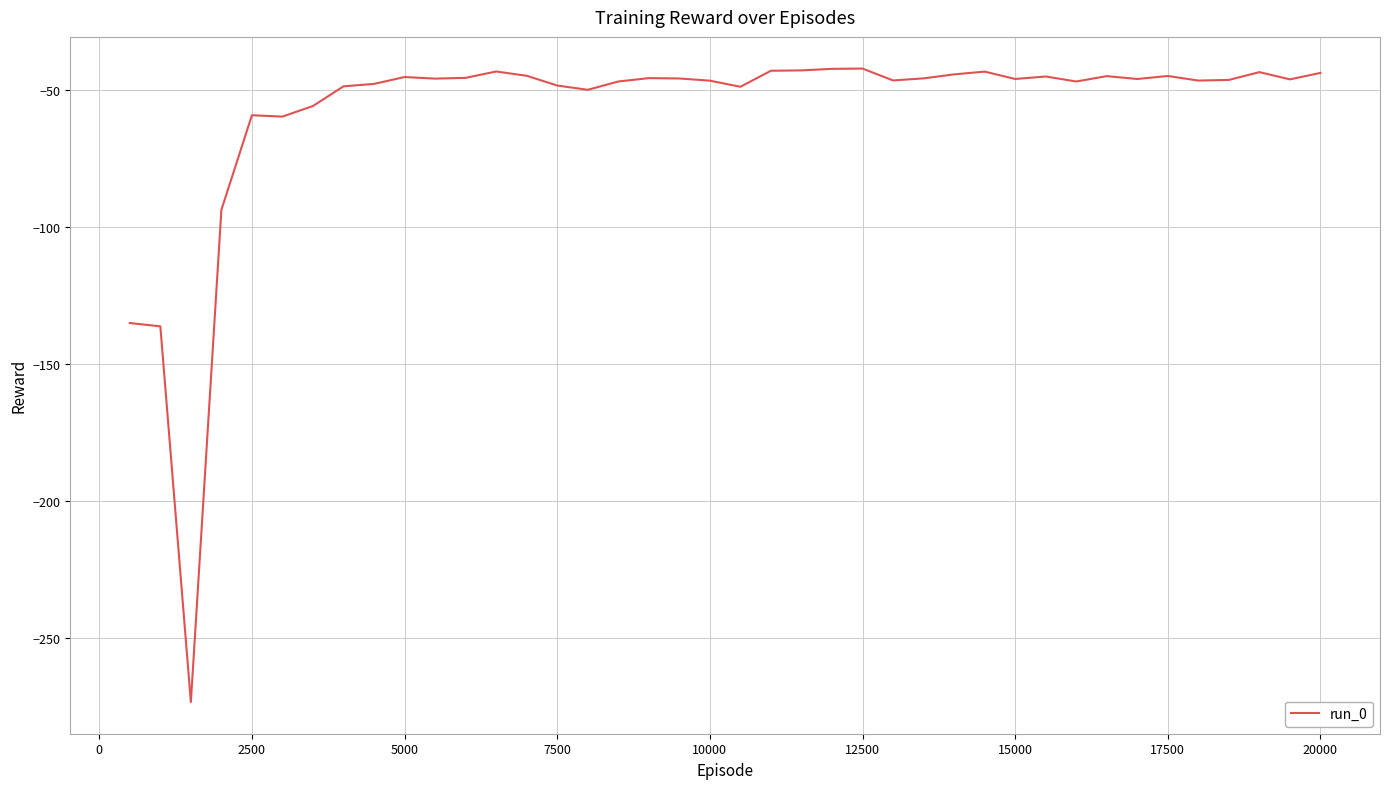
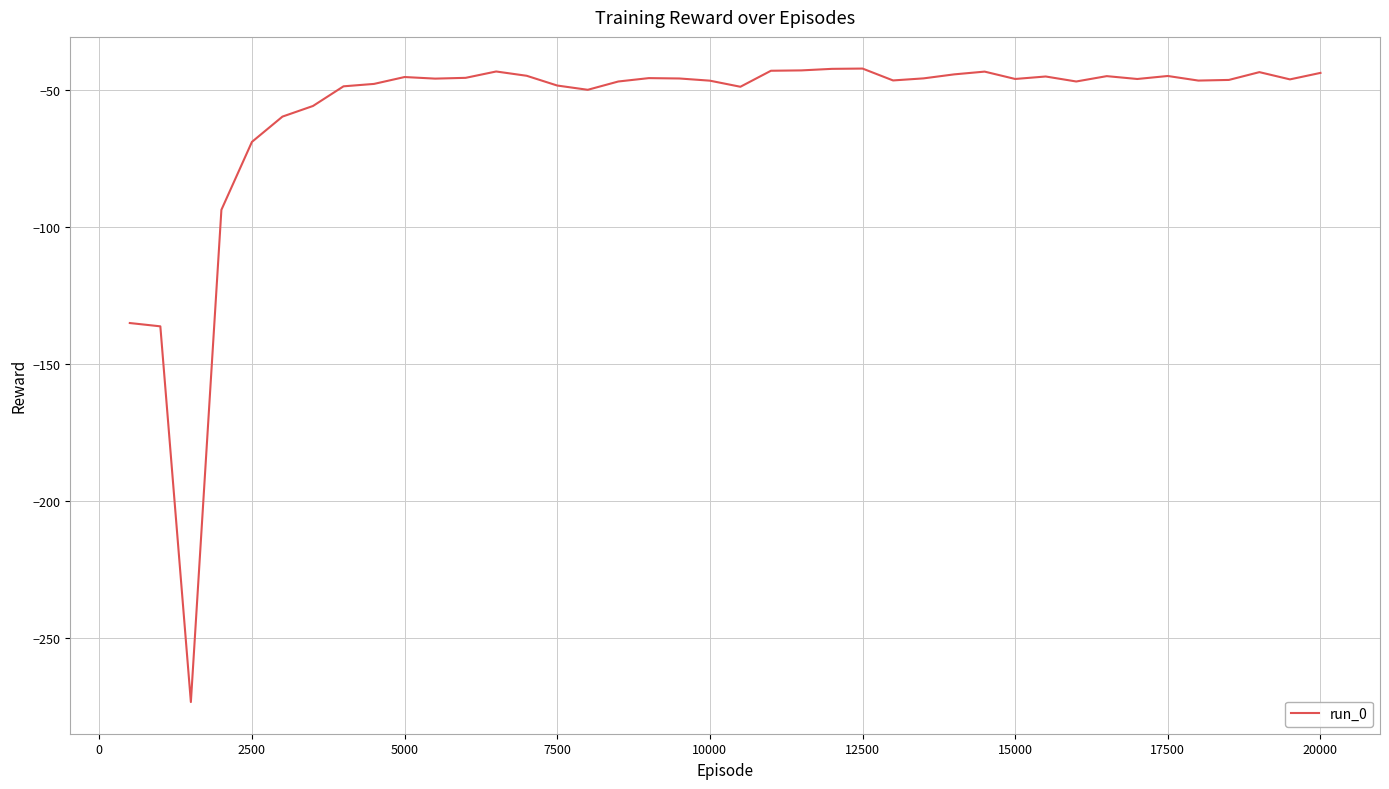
2500: -59 -> -69
